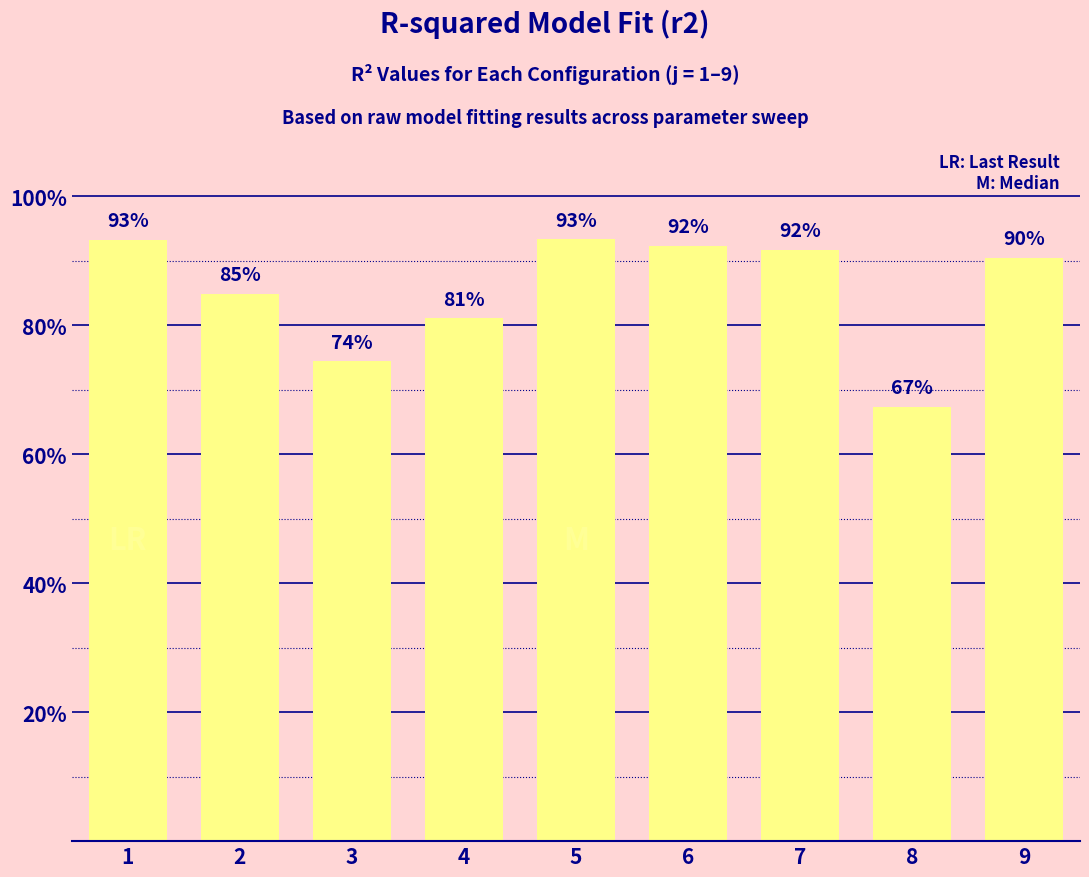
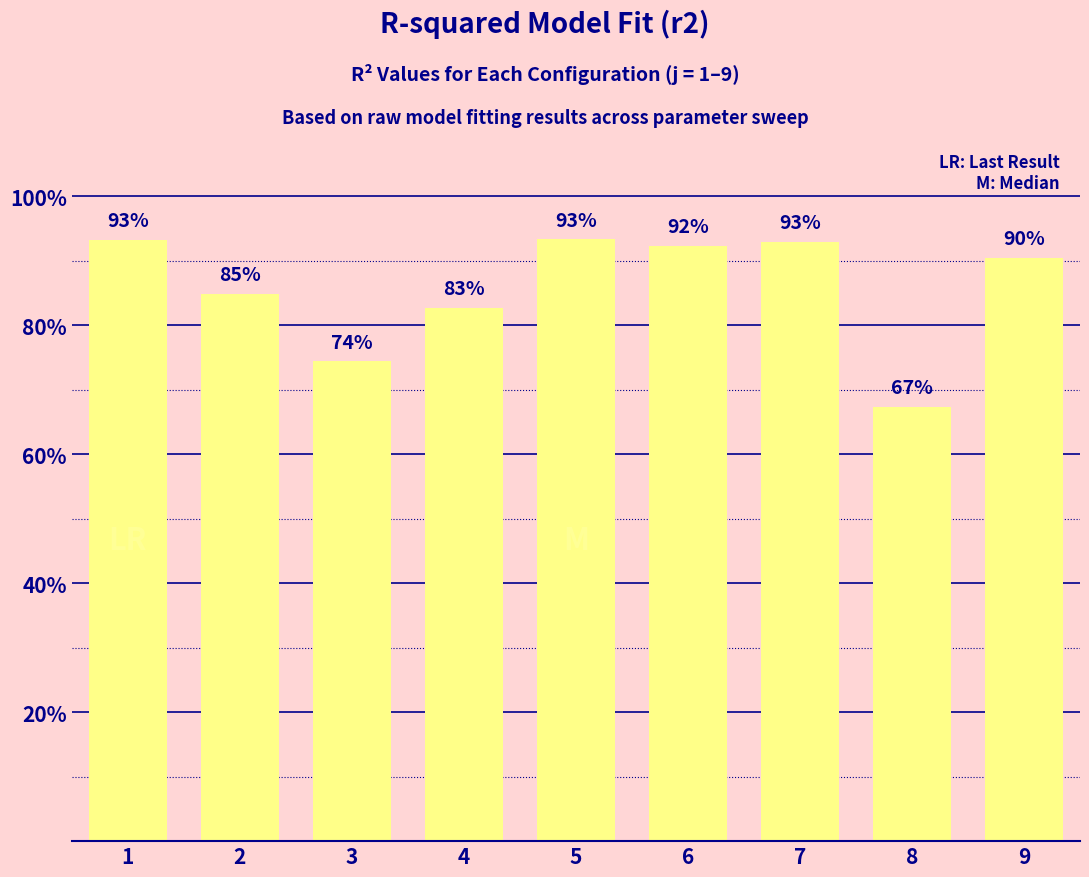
4: 81% -> 83%
7: 92% -> 93%
